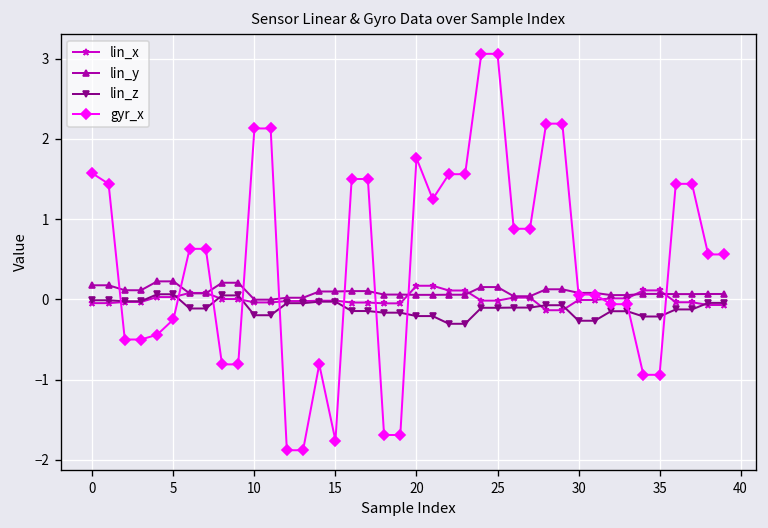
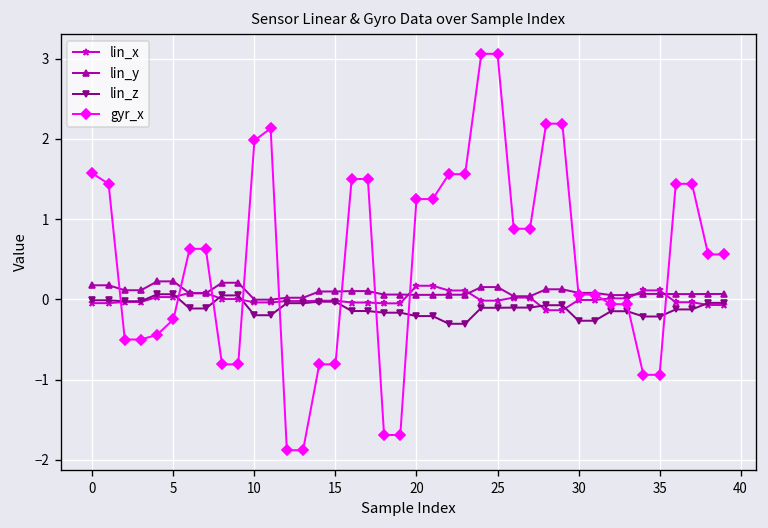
gyr_x, 10: 2.1 -> 2.0
gyr_x, 15: -1.8 -> -0.8
gyr_x, 20: 1.8 -> 1.3
